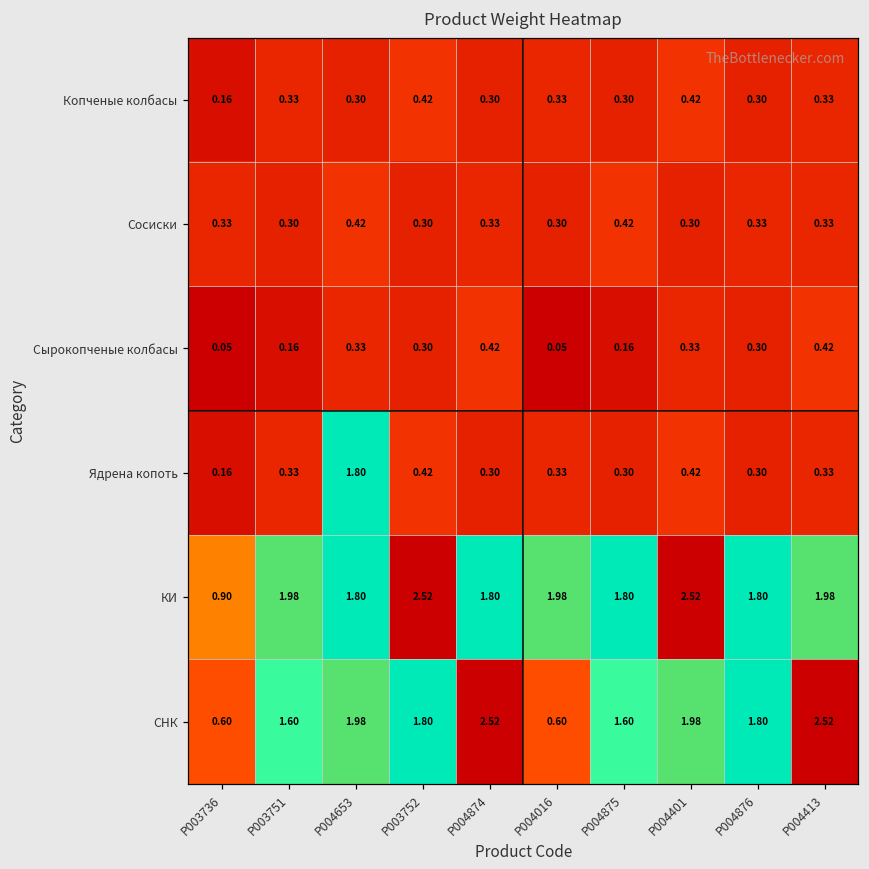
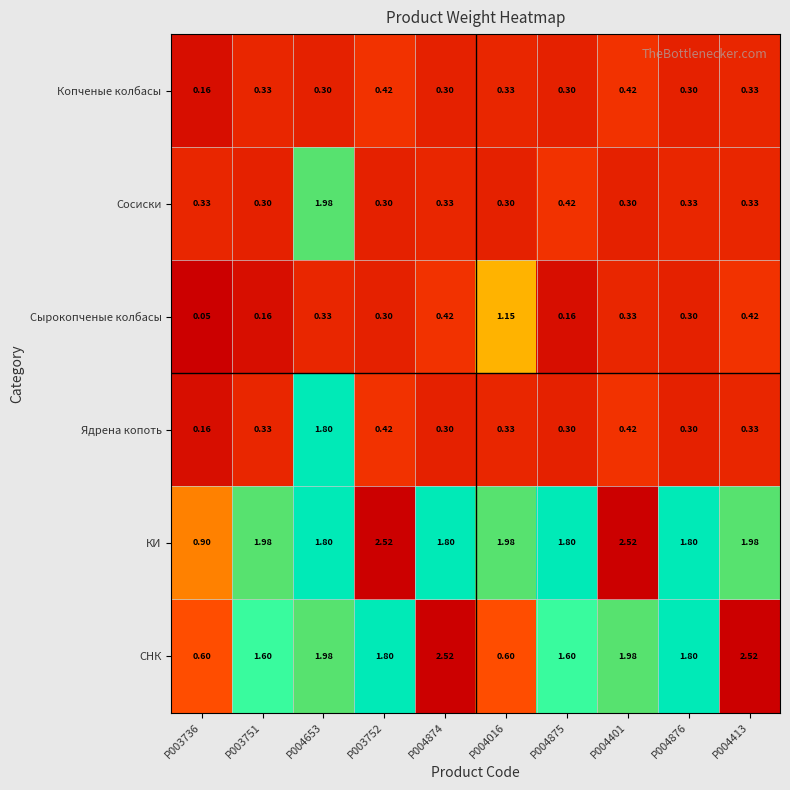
Сосиски, P004653: 0.42 -> 1.98
Сырокопченые колбасы, P004016: 0.05 -> 1.15
